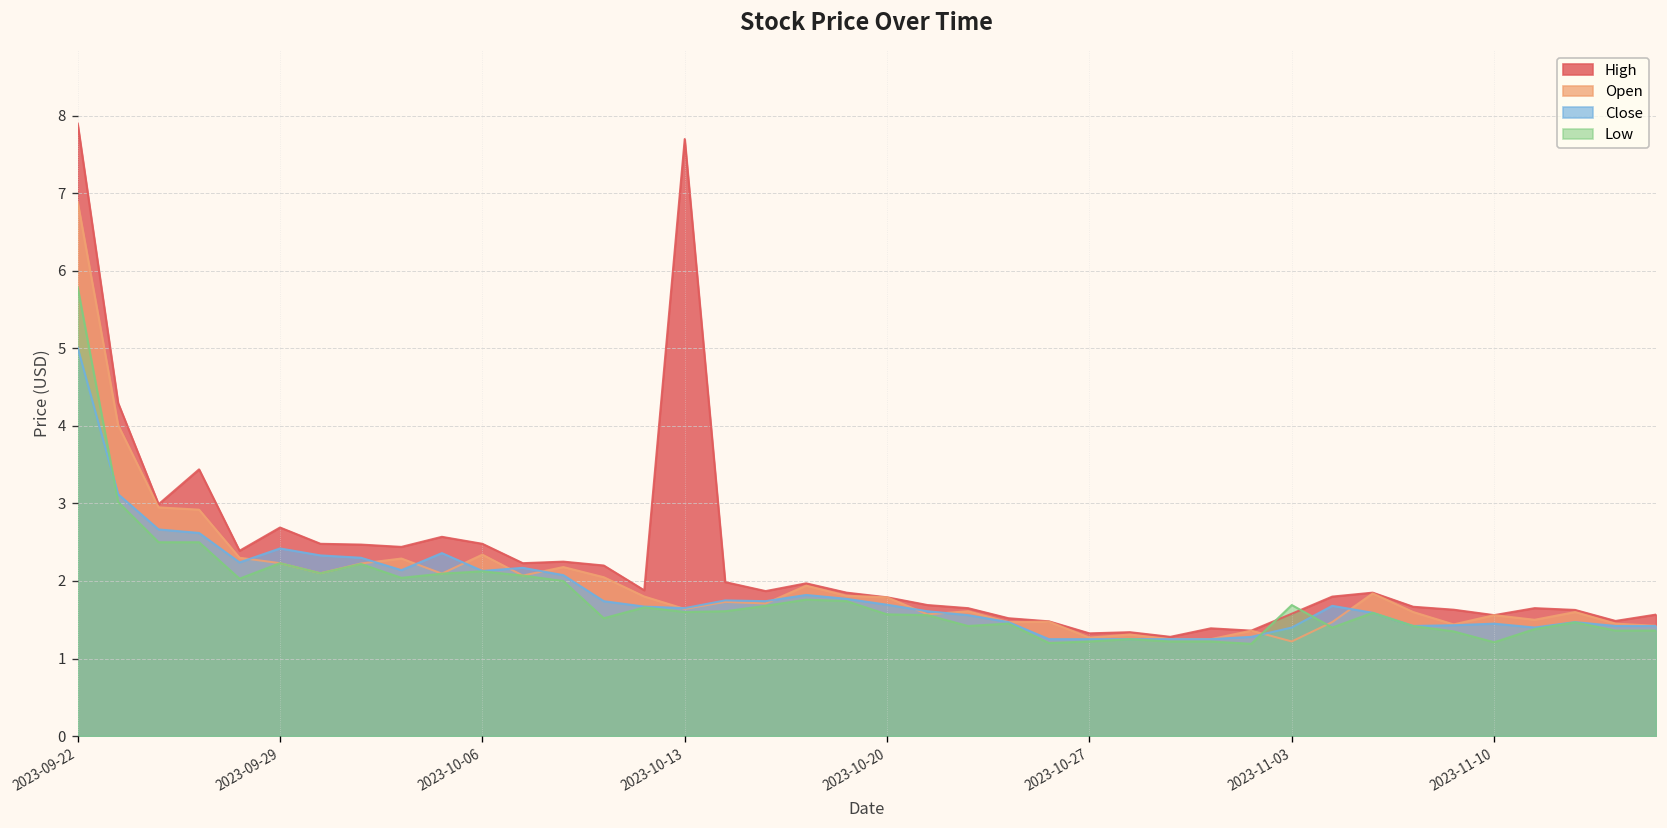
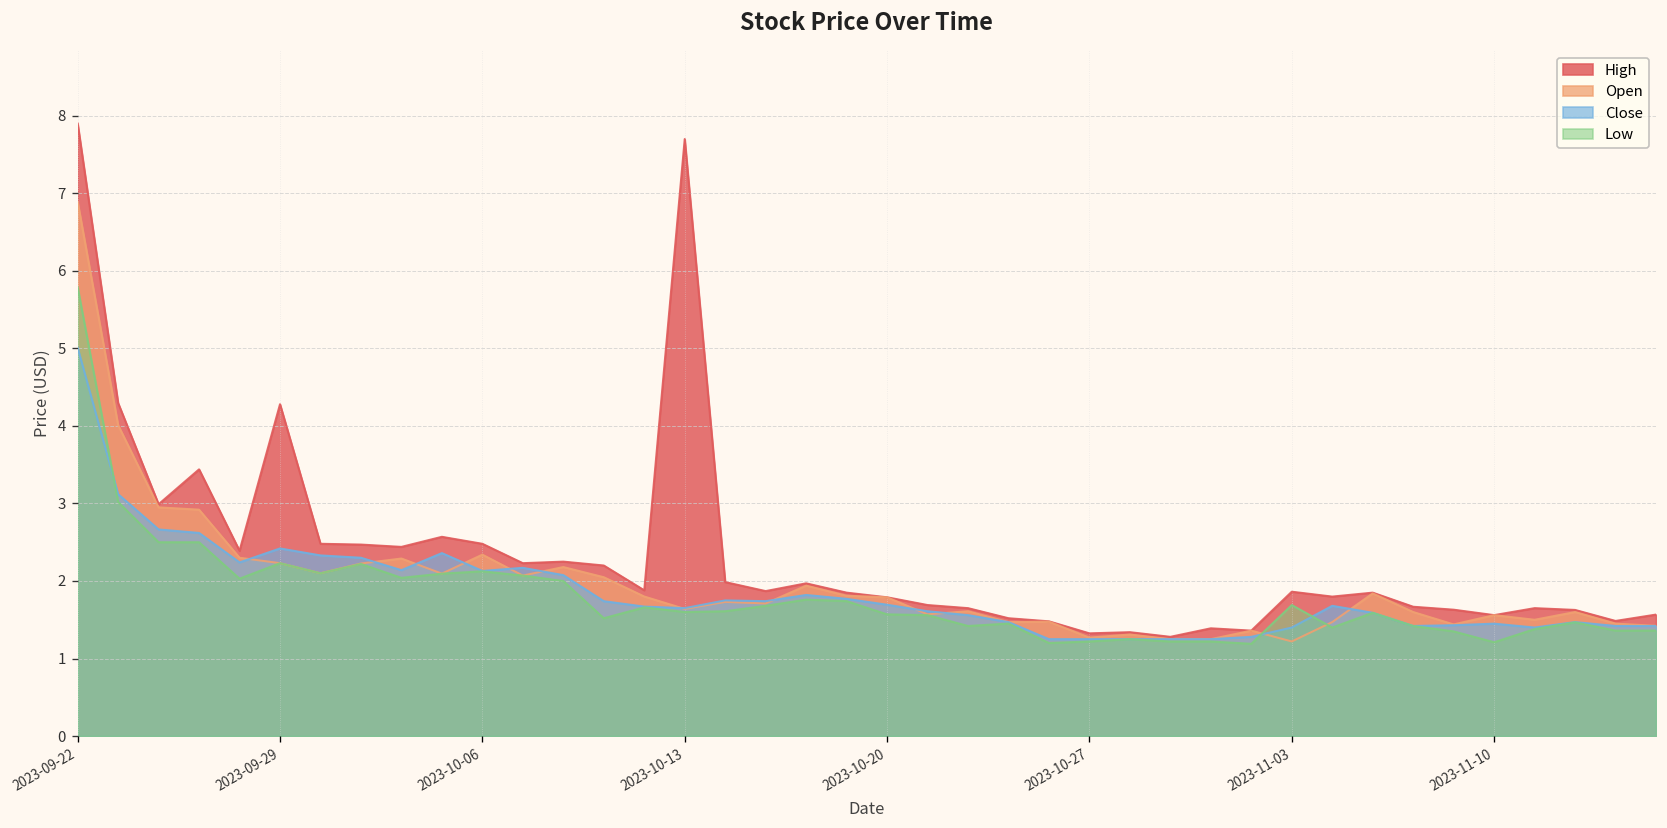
High, 2023-09-29: 2.7 -> 4.3
High, 2023-11-03: 1.6 -> 1.9
